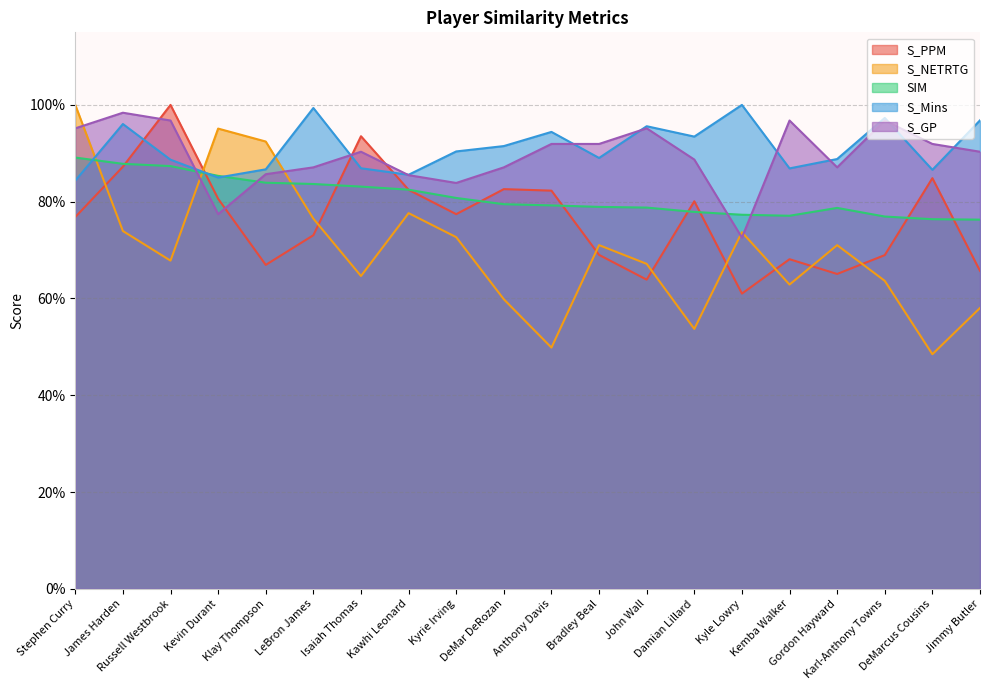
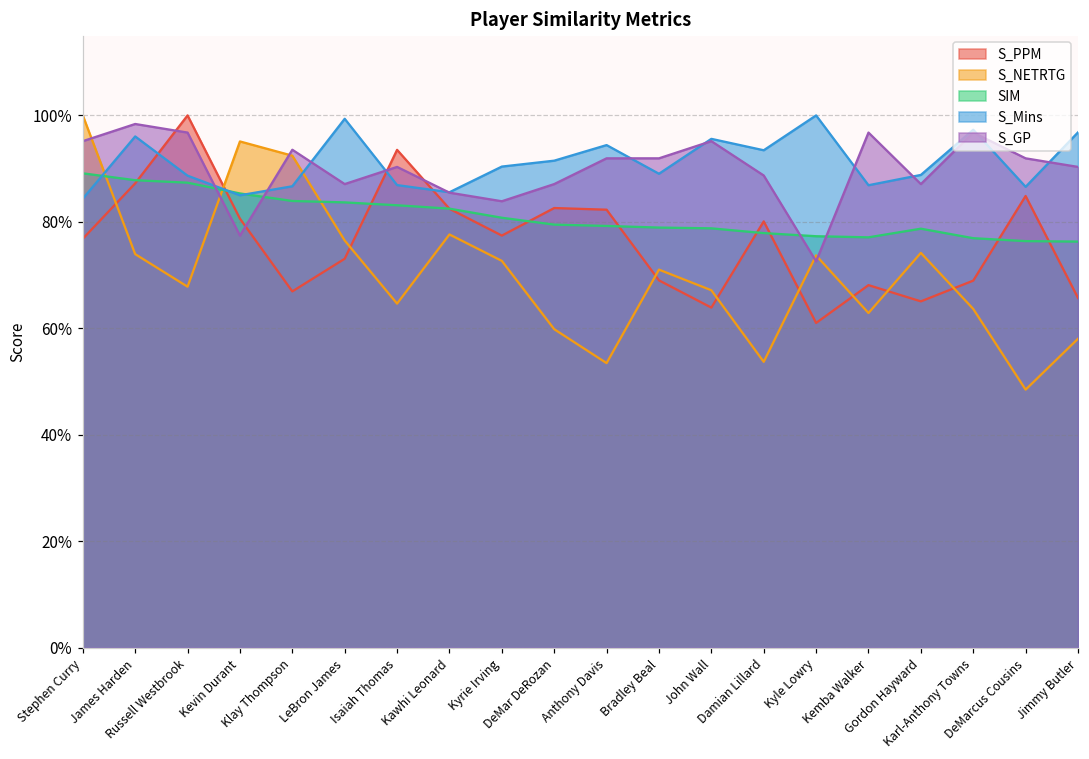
S_GP, Klay Thompson: 86% -> 94%
S_NETRTG, Anthony Davis: 50% -> 53%
S_NETRTG, Gordon Hayward: 71% -> 74%
